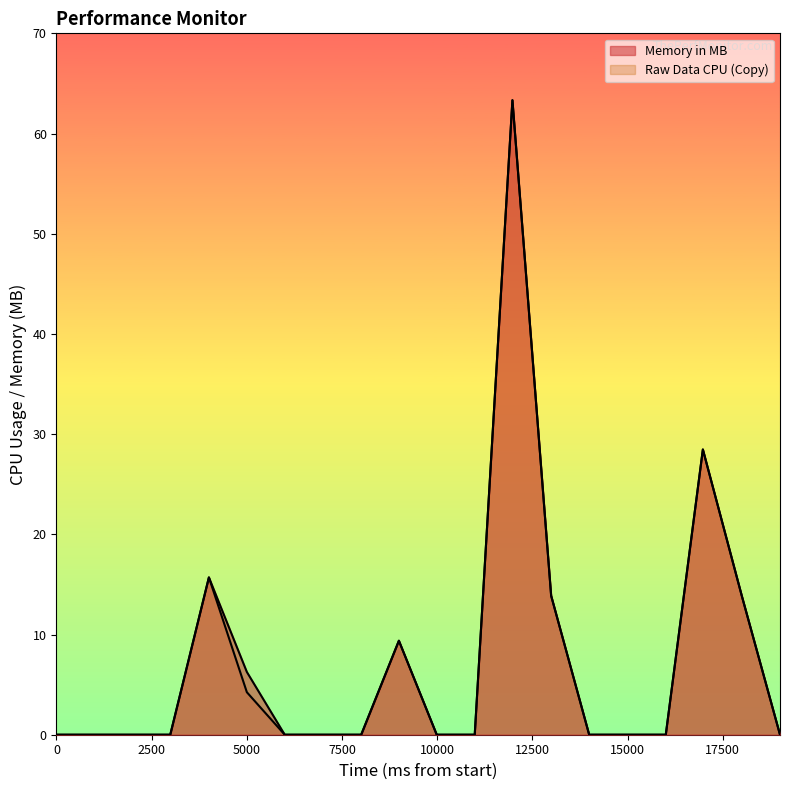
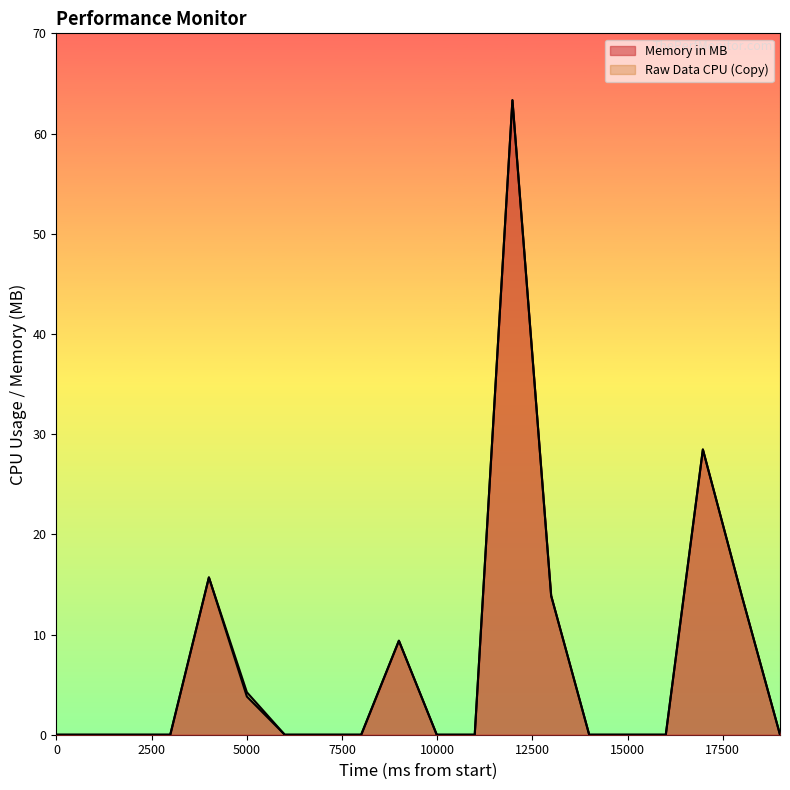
Memory in MB, 5000: 6.3 -> 3.8
